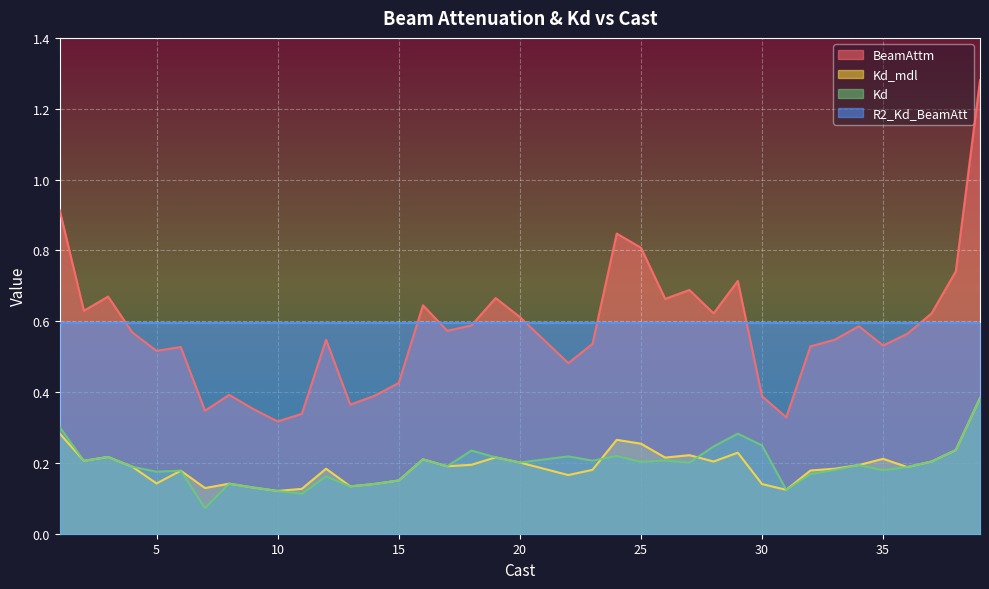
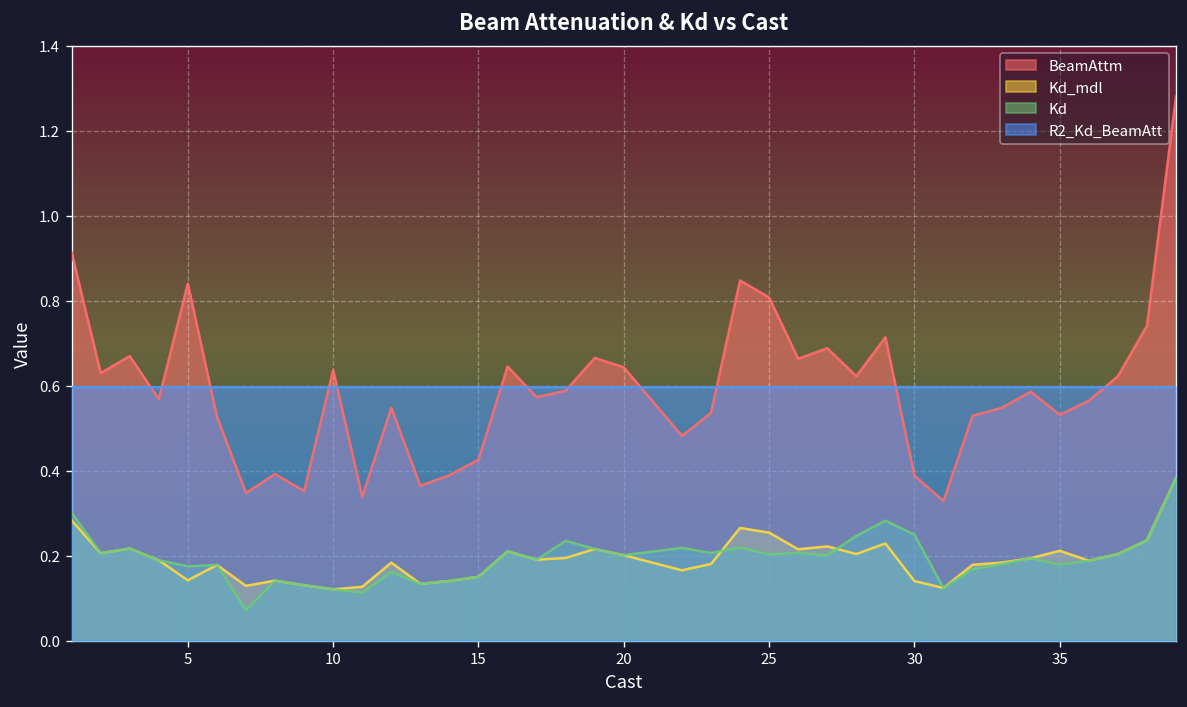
BeamAttm, 5: 0.52 -> 0.84
BeamAttm, 10: 0.32 -> 0.64
BeamAttm, 20: 0.61 -> 0.64
